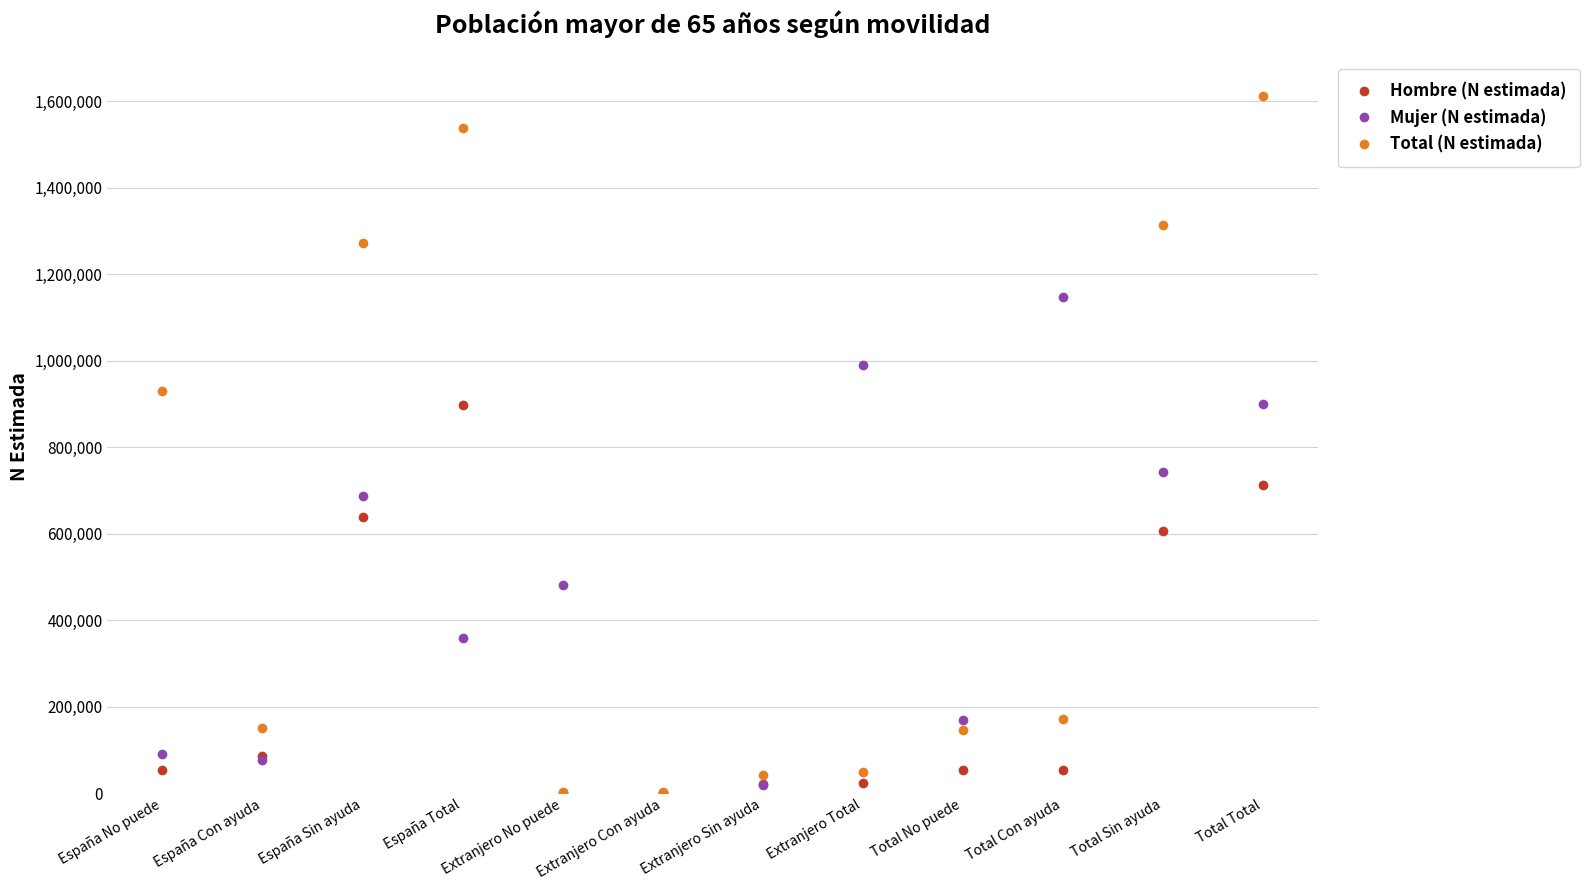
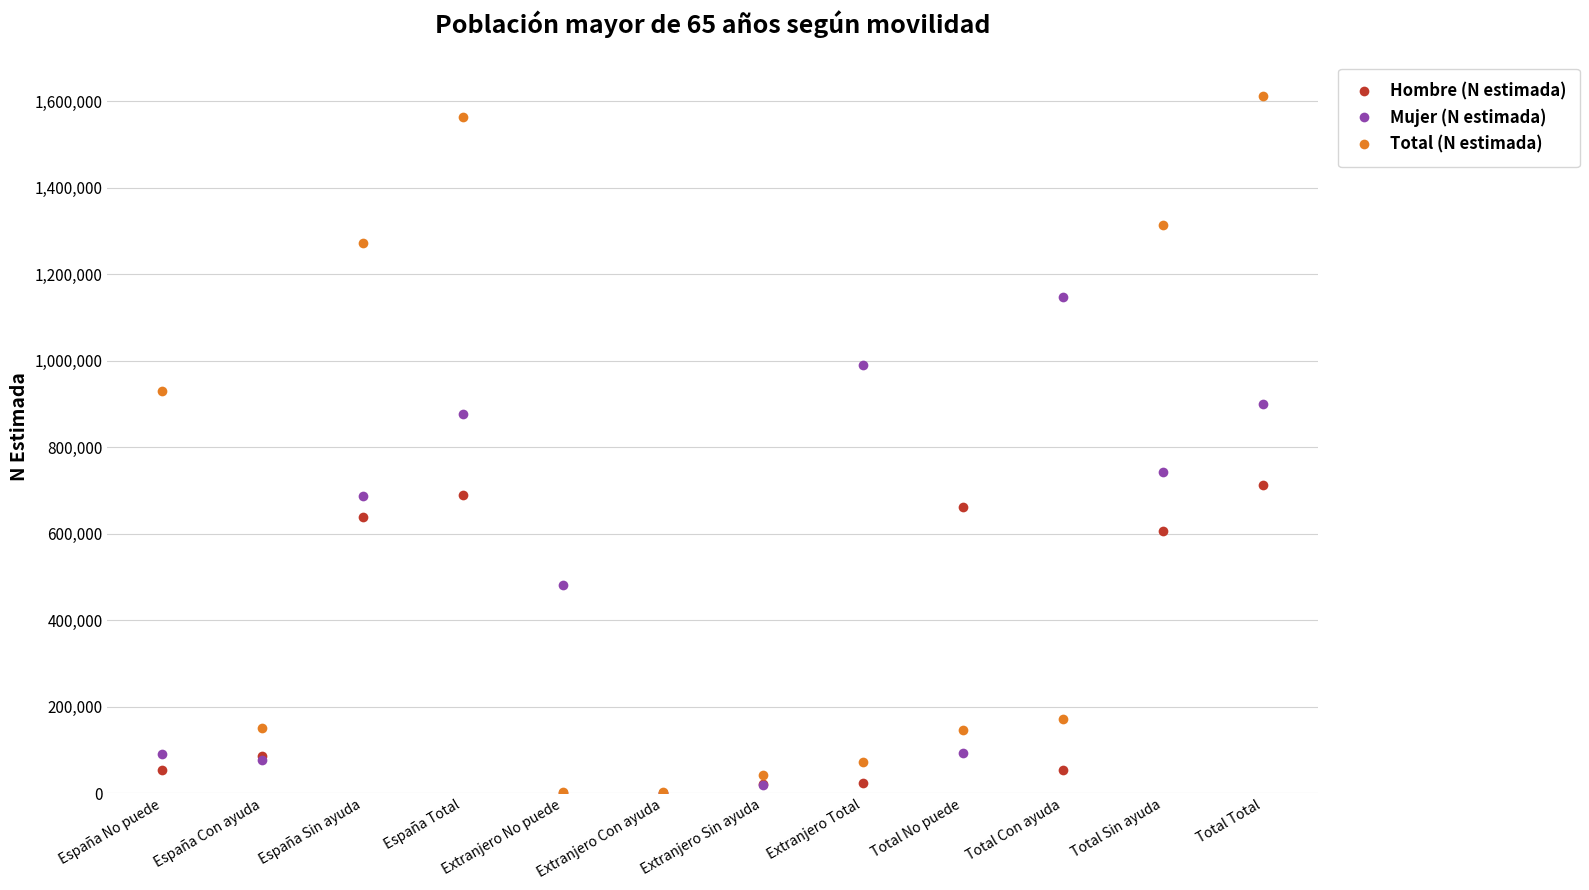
Hombre (N estimada), España Total: 900,000 -> 690,000
Mujer (N estimada), España Total: 360,000 -> 880,000
Total (N estimada), España Total: 1,540,000 -> 1,560,000
Total (N estimada), Extranjero Total: 50,000 -> 70,000
Hombre (N estimada), Total No puede: 50,000 -> 660,000
Mujer (N estimada), Total No puede: 170,000 -> 90,000
